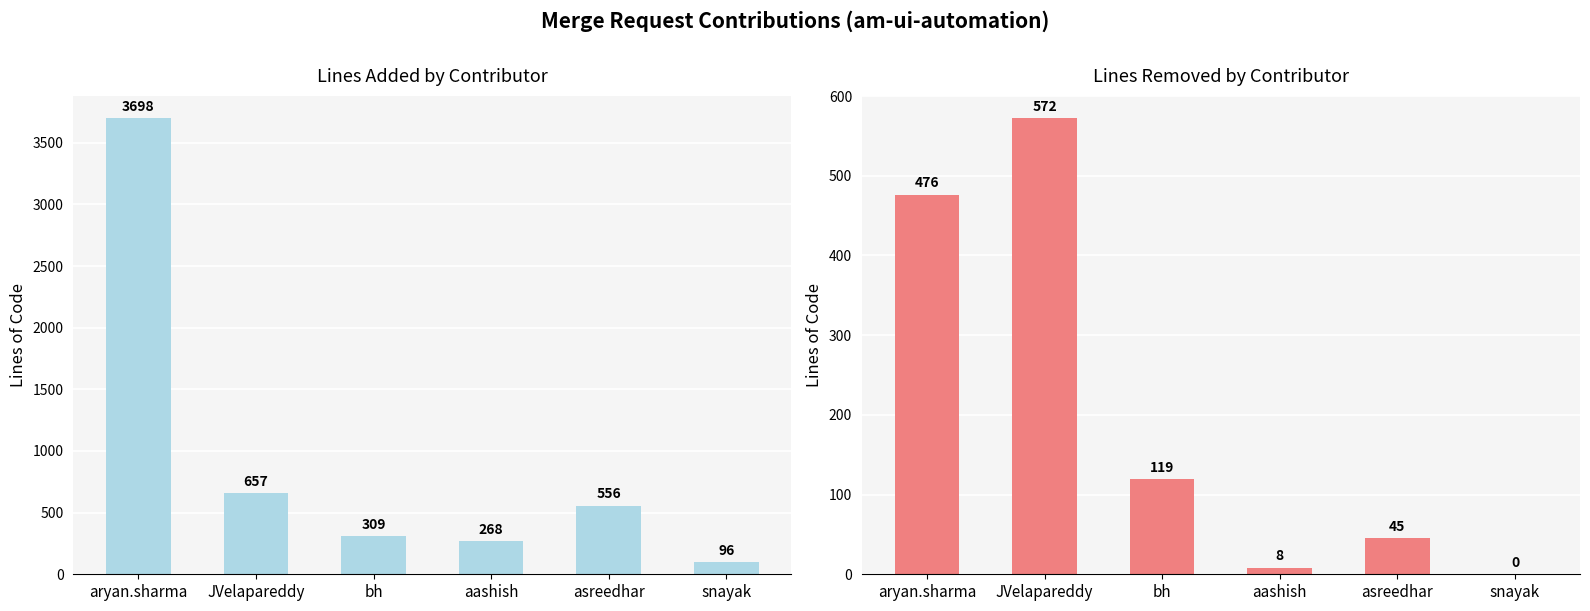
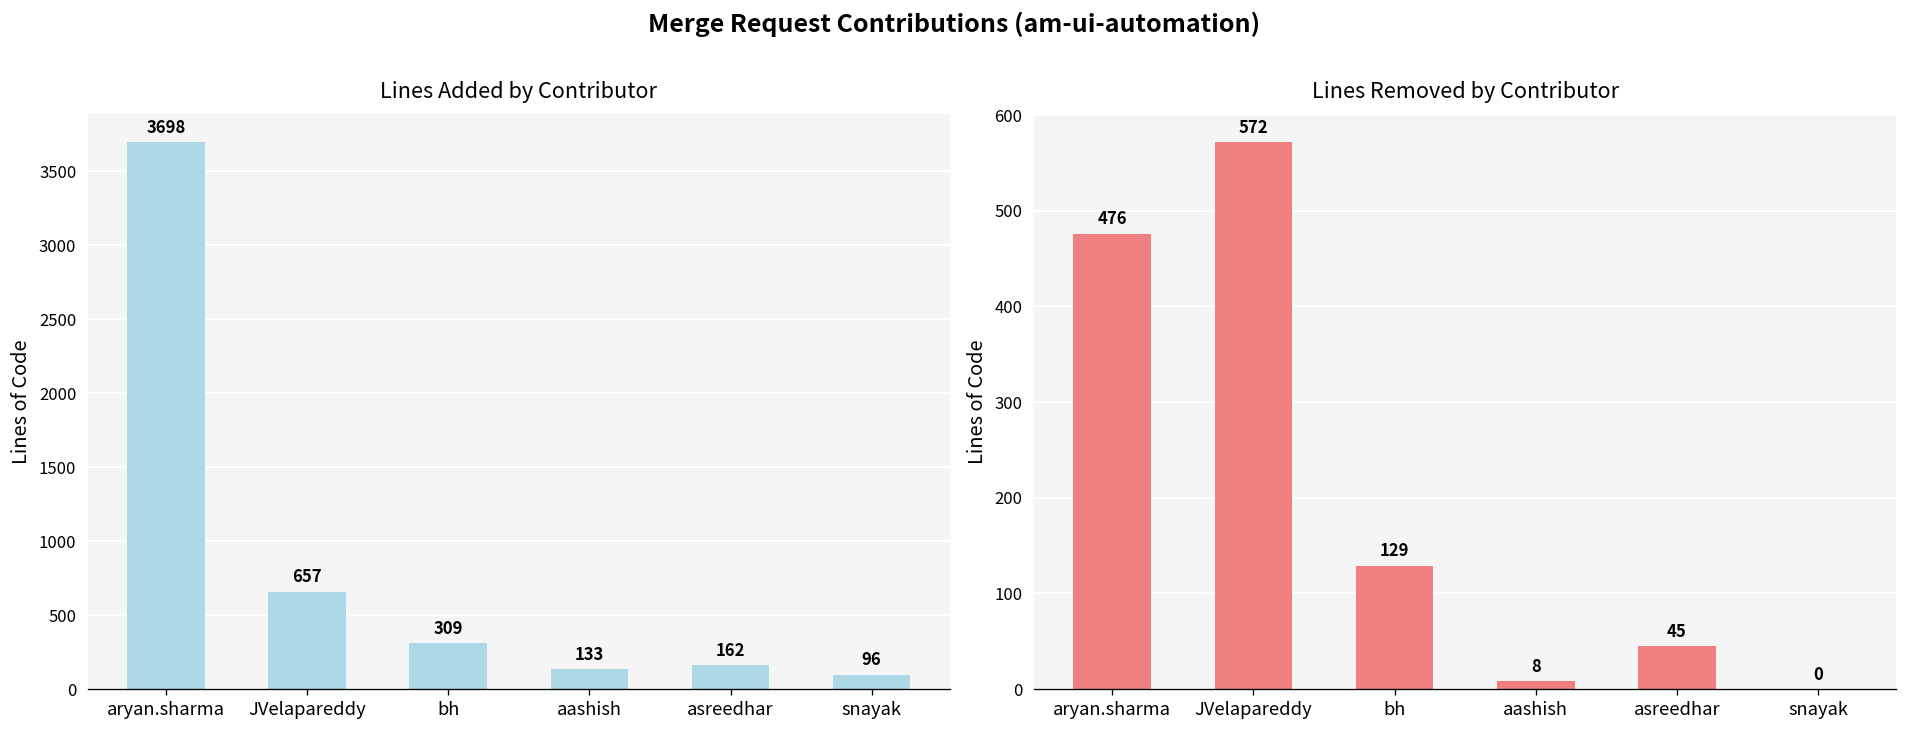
Lines Added by Contributor, aashish: 268 -> 133
Lines Added by Contributor, asreedhar: 556 -> 162
Lines Removed by Contributor, bh: 119 -> 129
